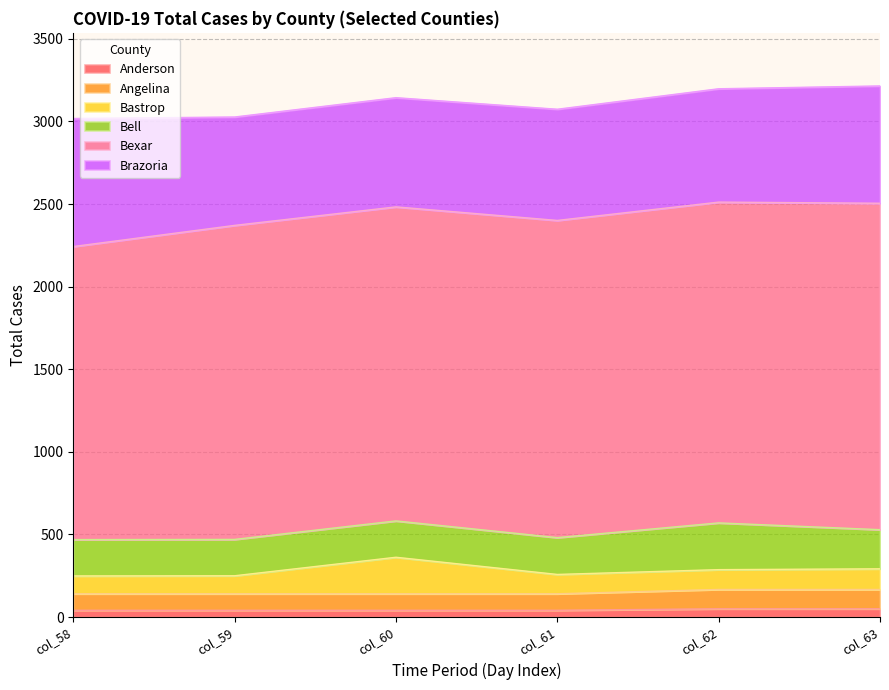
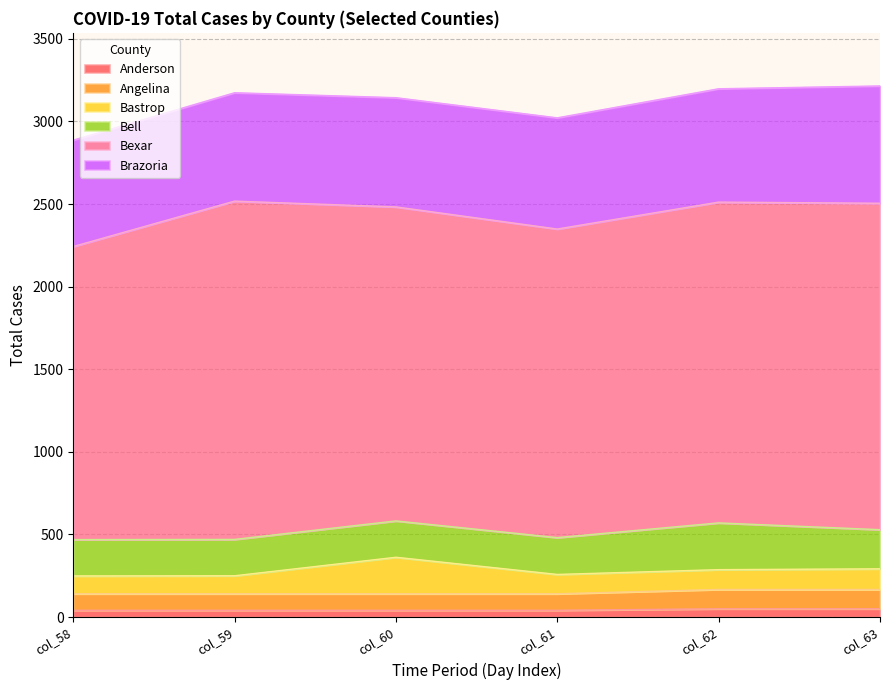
Brazoria, col_58: 780 -> 640
Bexar, col_59: 1900 -> 2050
Bexar, col_61: 1920 -> 1870
